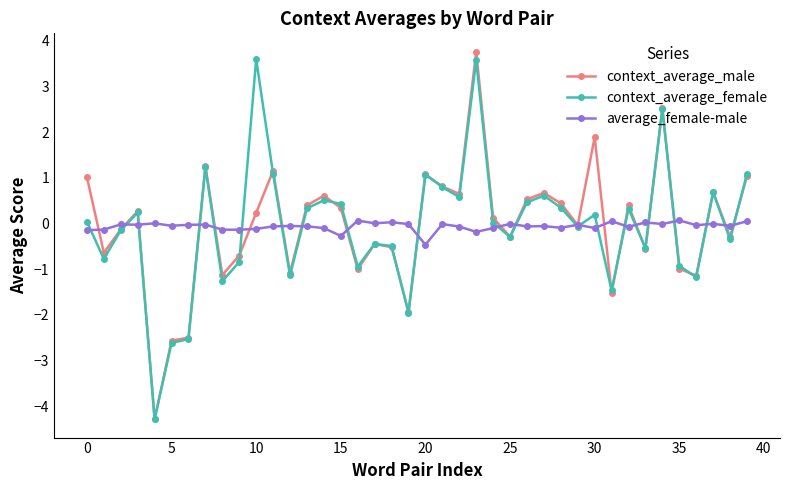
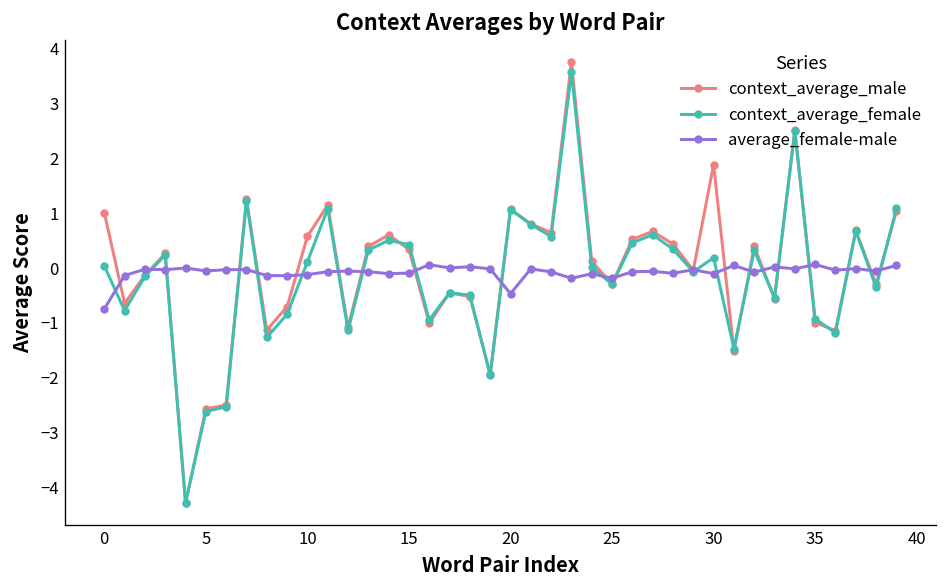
average_female-male, 0: -0.1 -> -0.7
context_average_male, 10: 0.2 -> 0.6
context_average_female, 10: 3.6 -> 0.1
average_female-male, 15: -0.3 -> -0.1
average_female-male, 25: 0.0 -> -0.2
